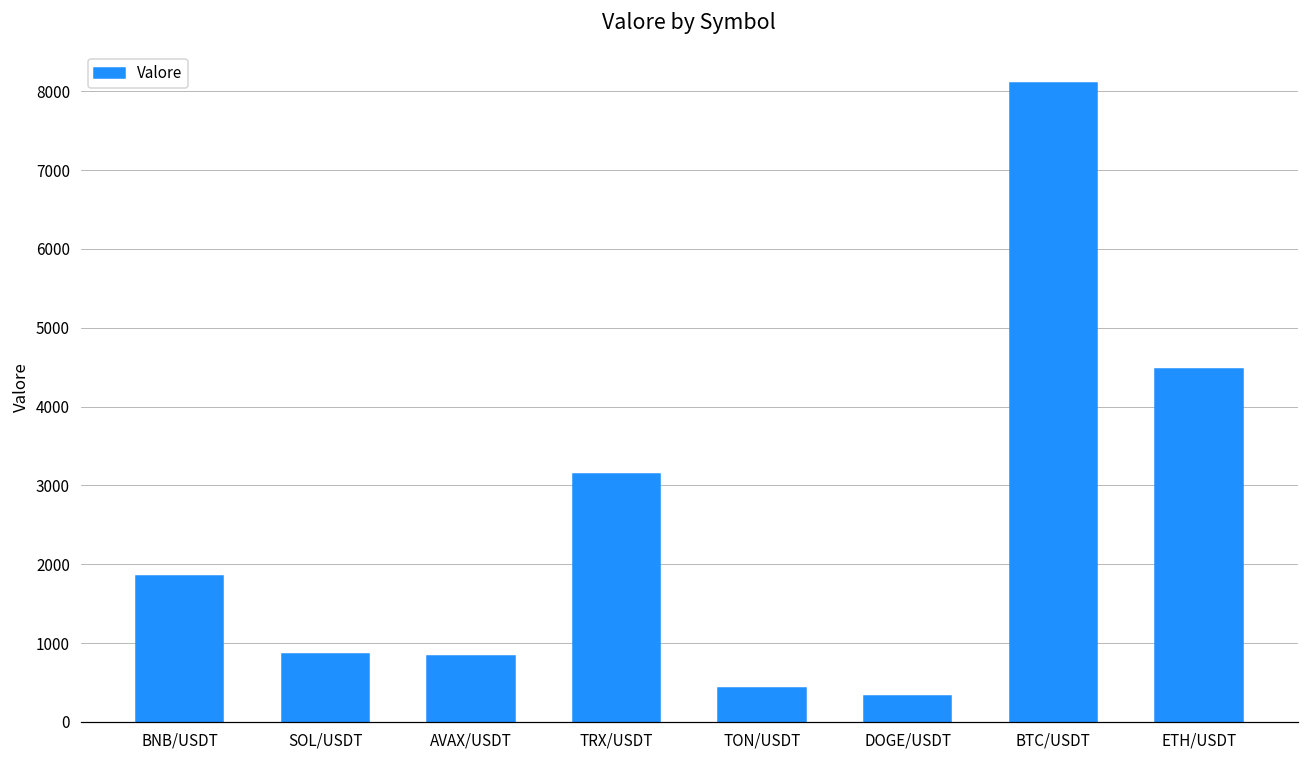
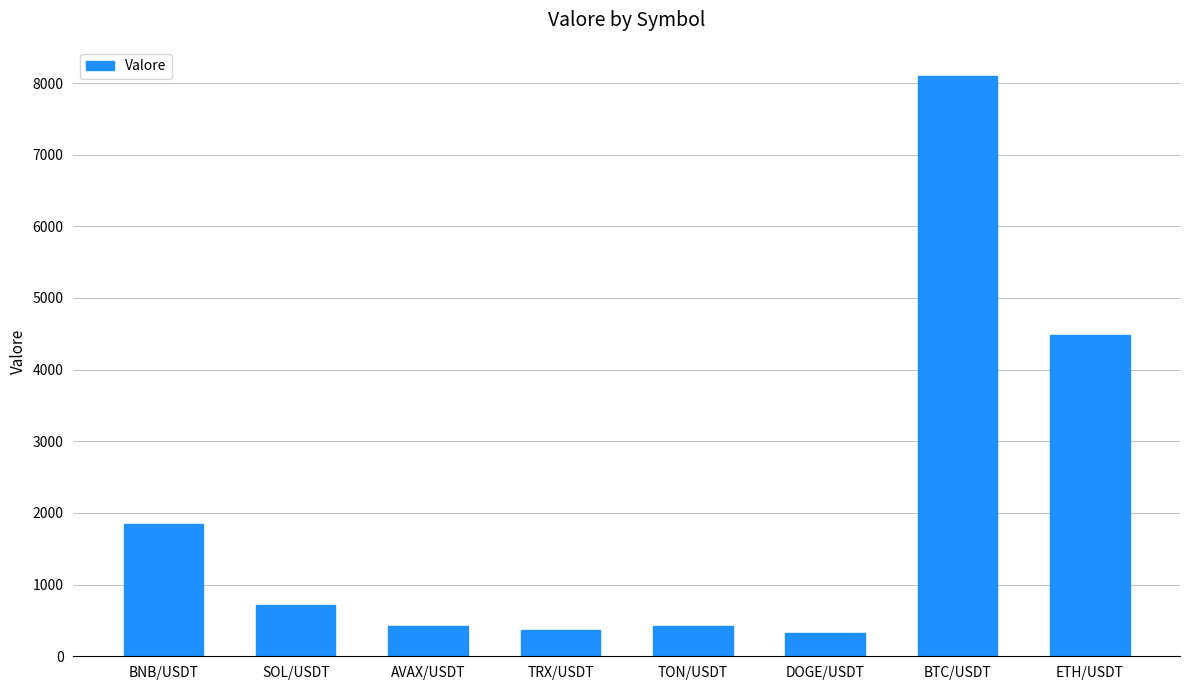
SOL/USDT: 900 -> 700
AVAX/USDT: 800 -> 400
TRX/USDT: 3100 -> 400
